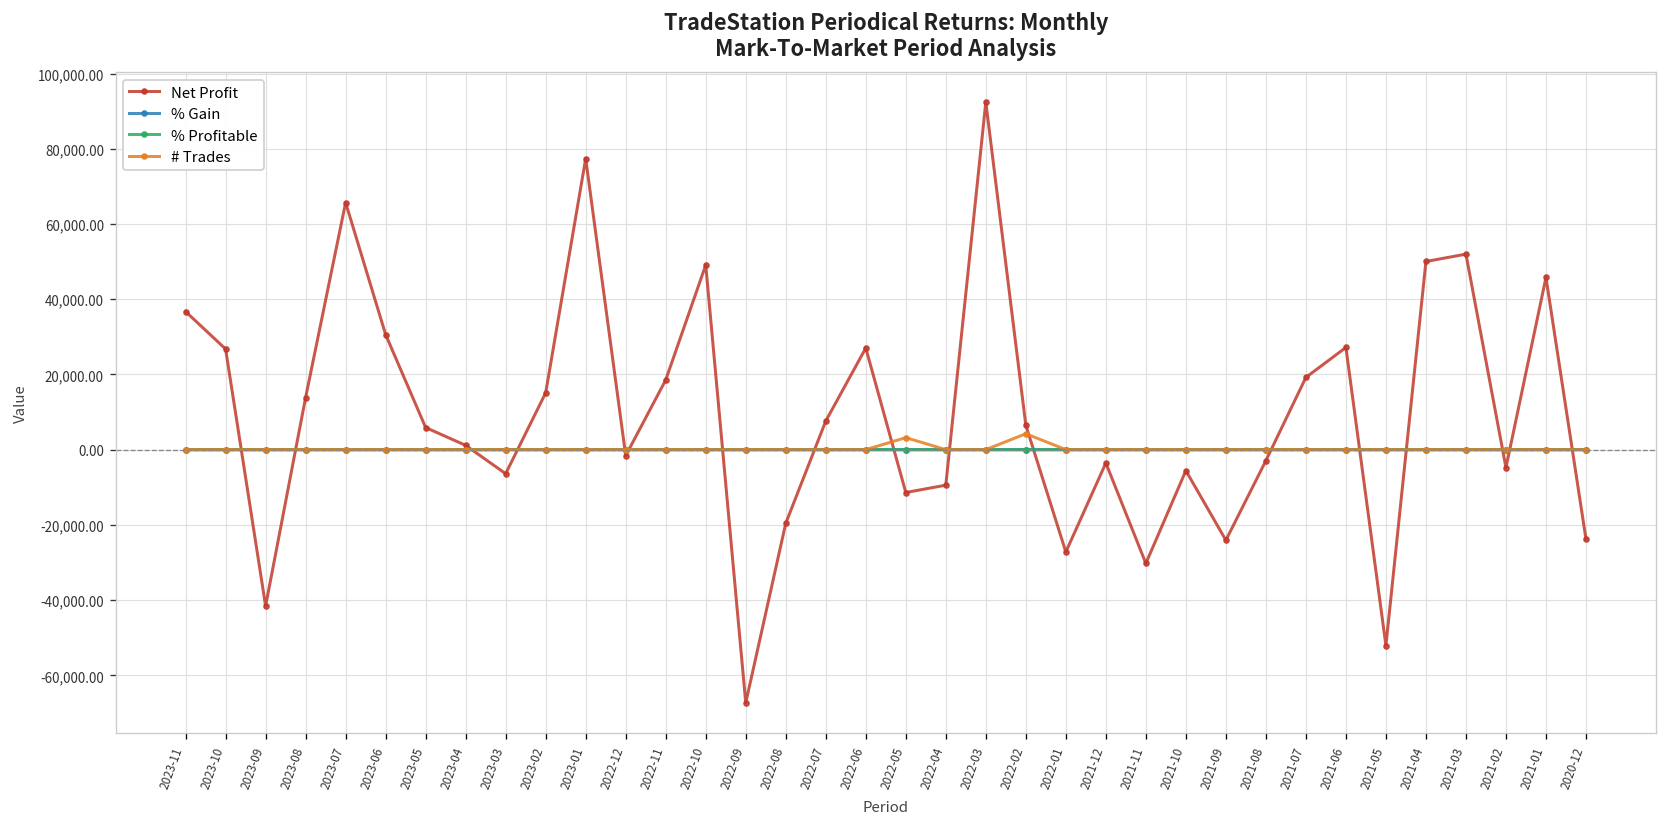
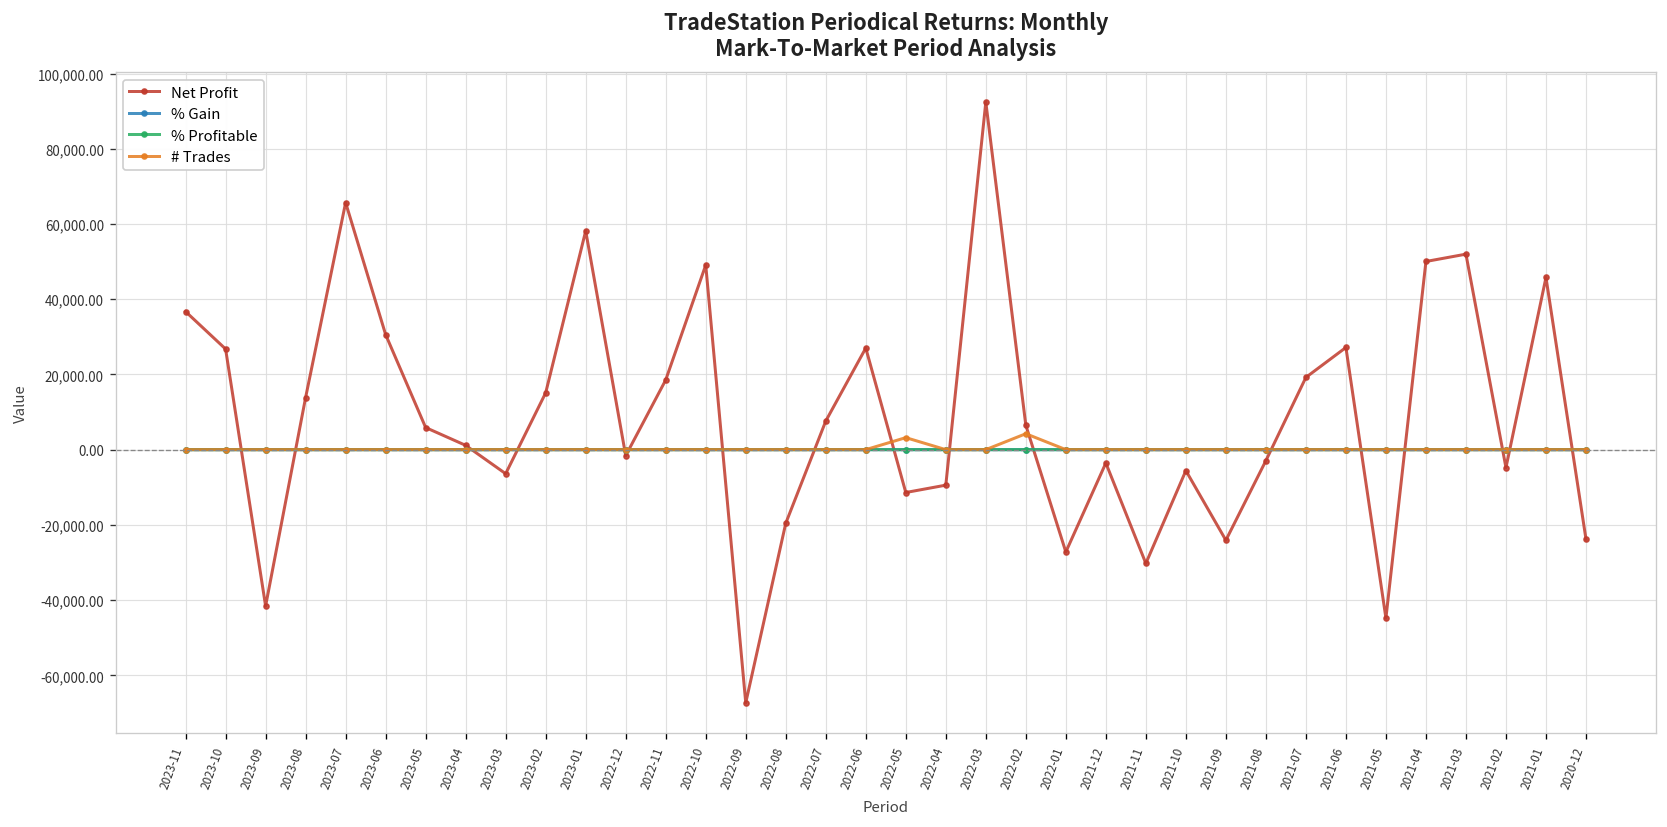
Net Profit, 2023-01: 77,000 -> 58,000
Net Profit, 2021-05: -52,000 -> -45,000
